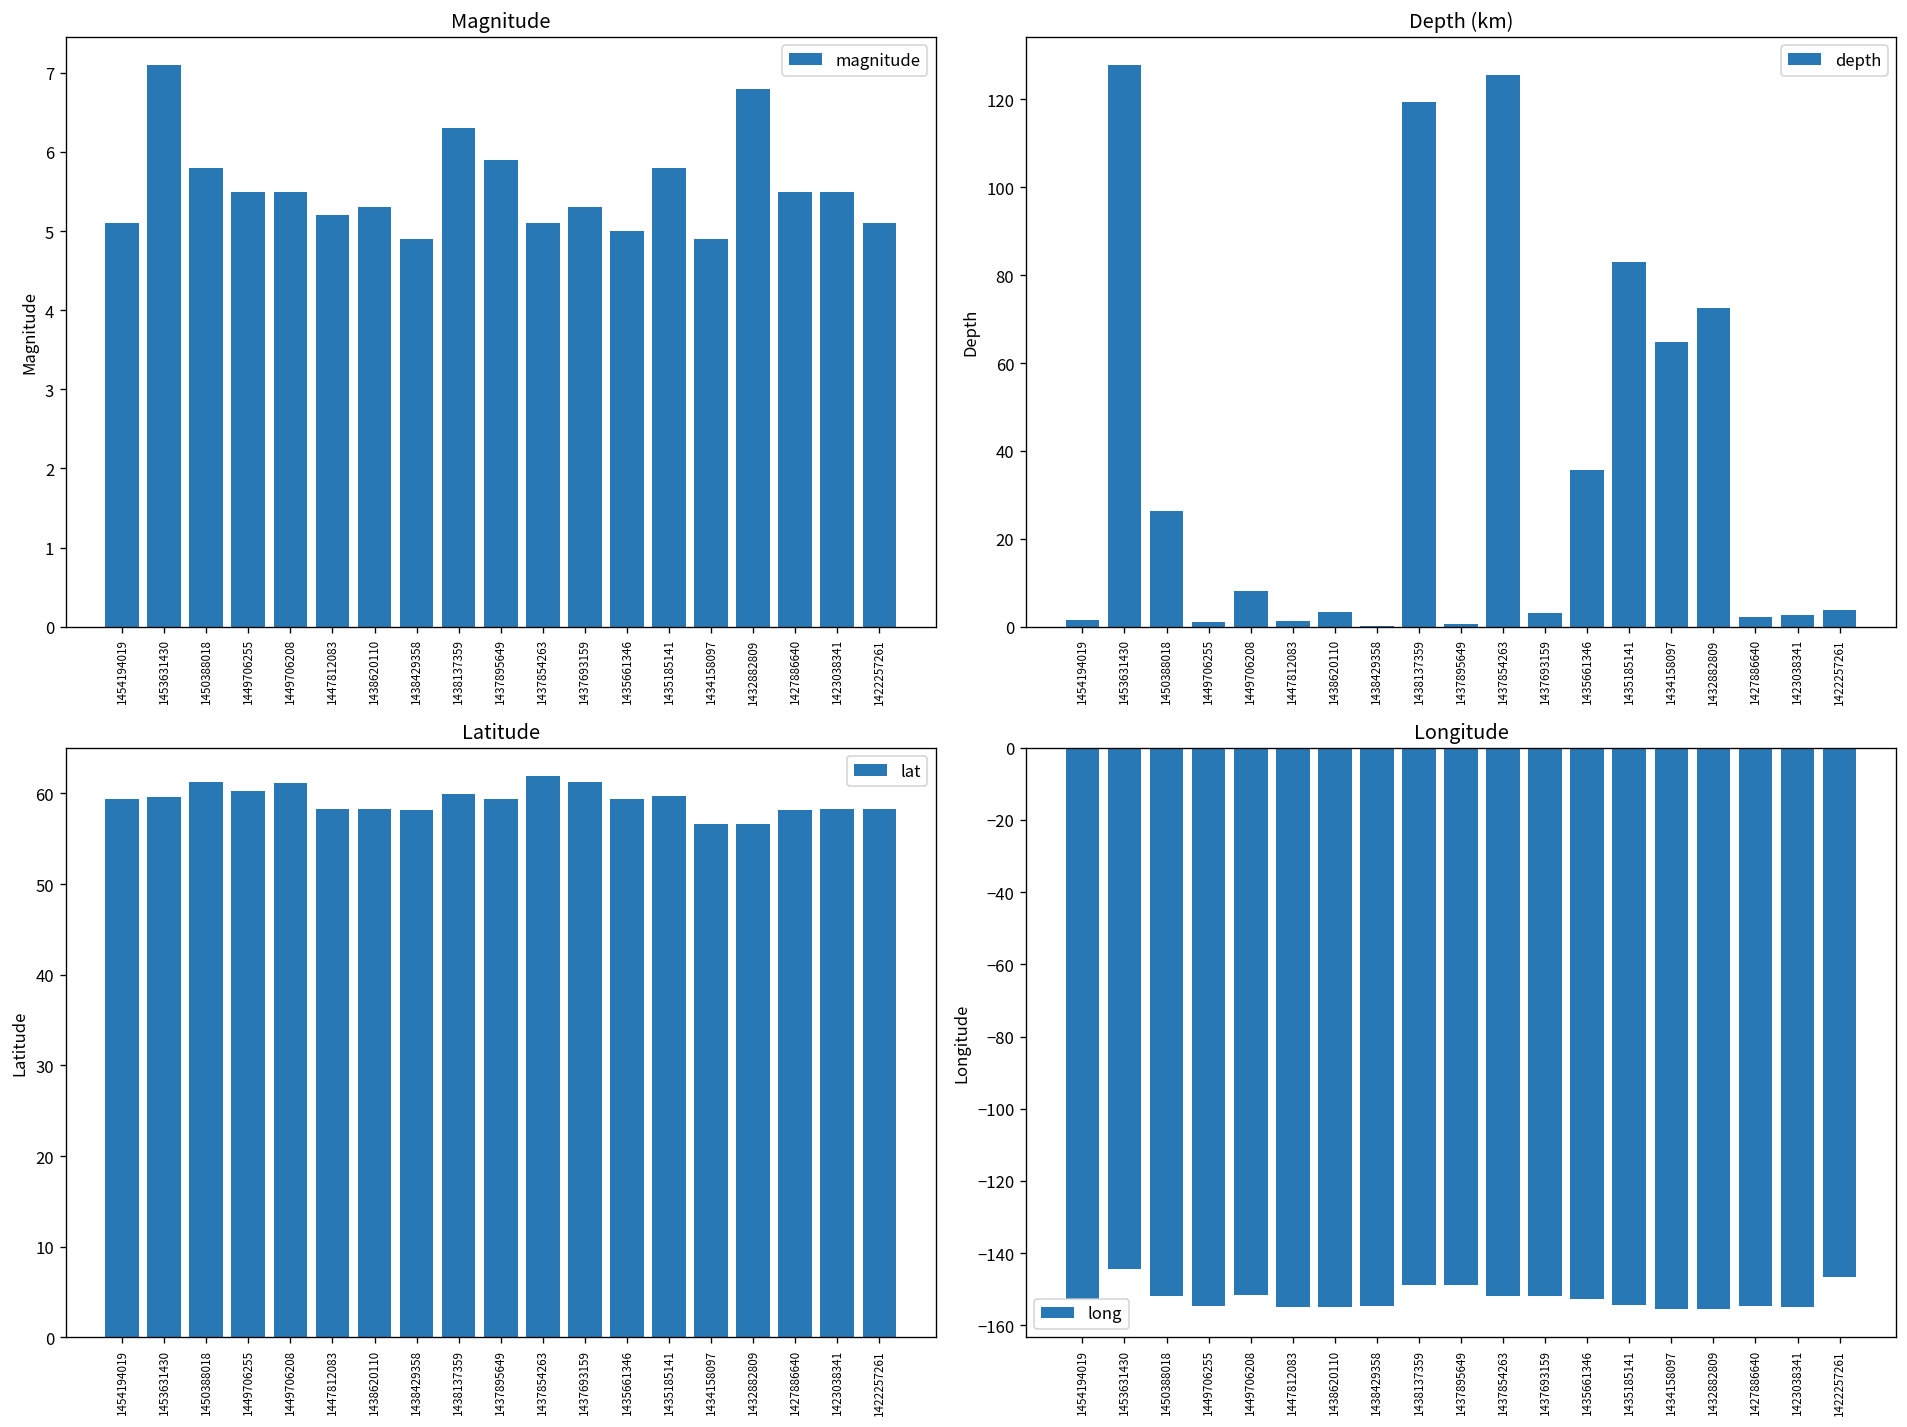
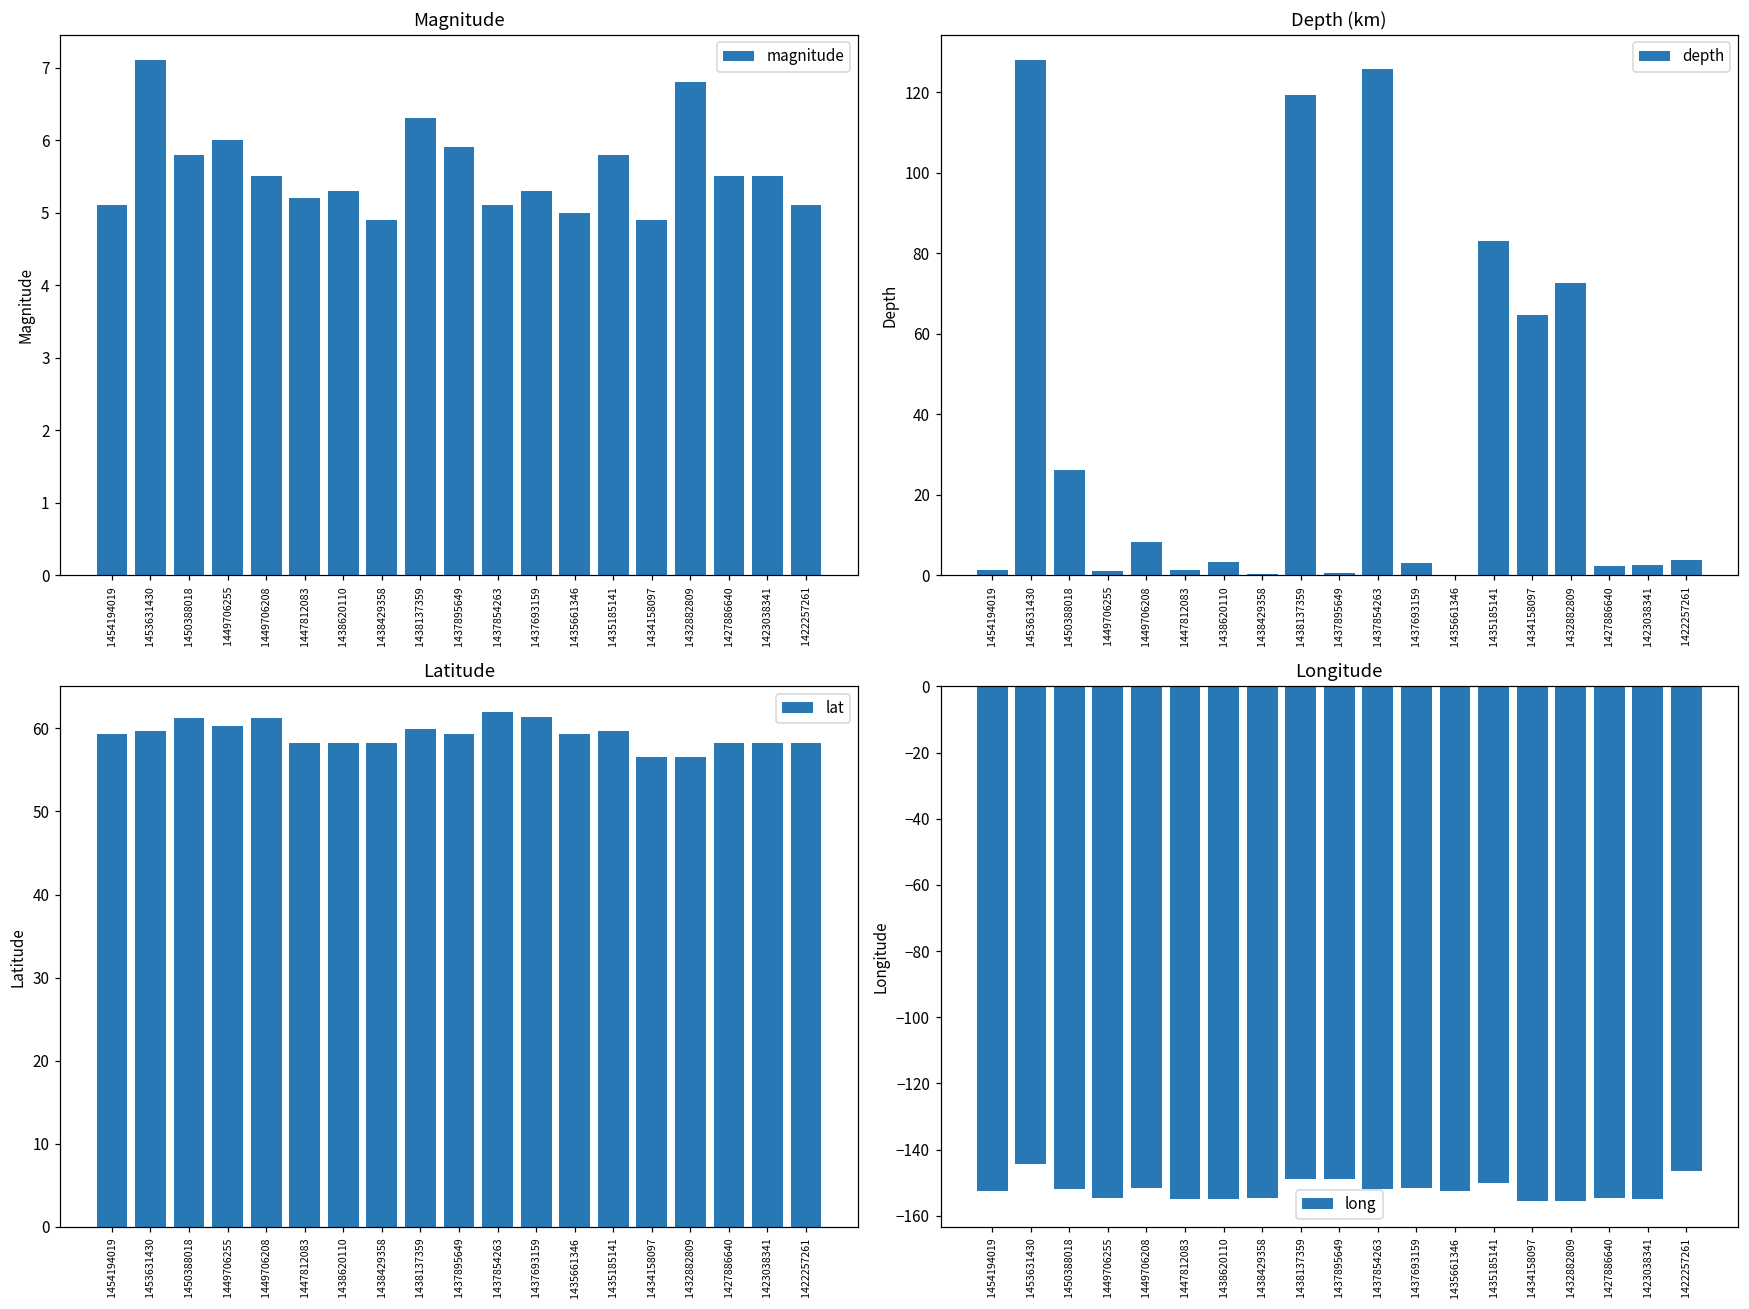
Magnitude, 1449706255: 5.5 -> 6.0
Depth (km), 1435661346: 36 -> 0
Longitude, 1435185141: -154 -> -150
